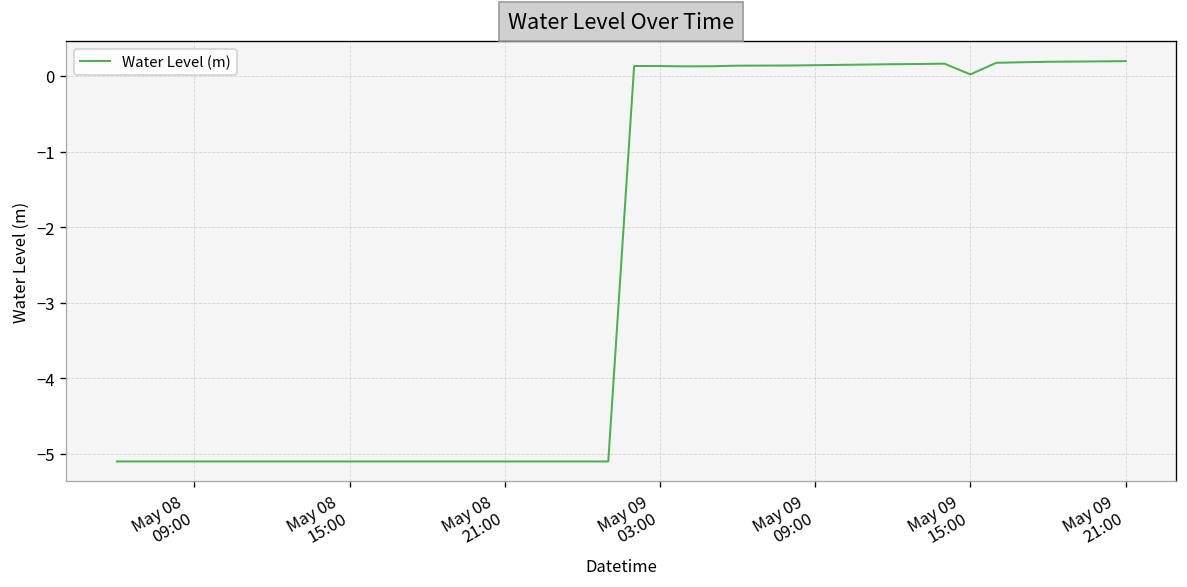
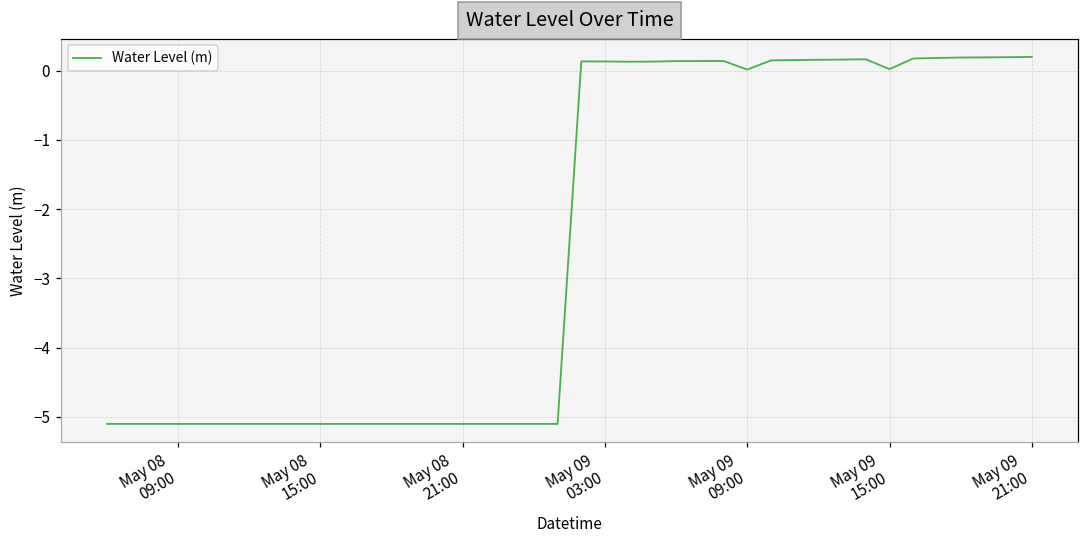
May 09 09:00: 0.1 -> 0.0
